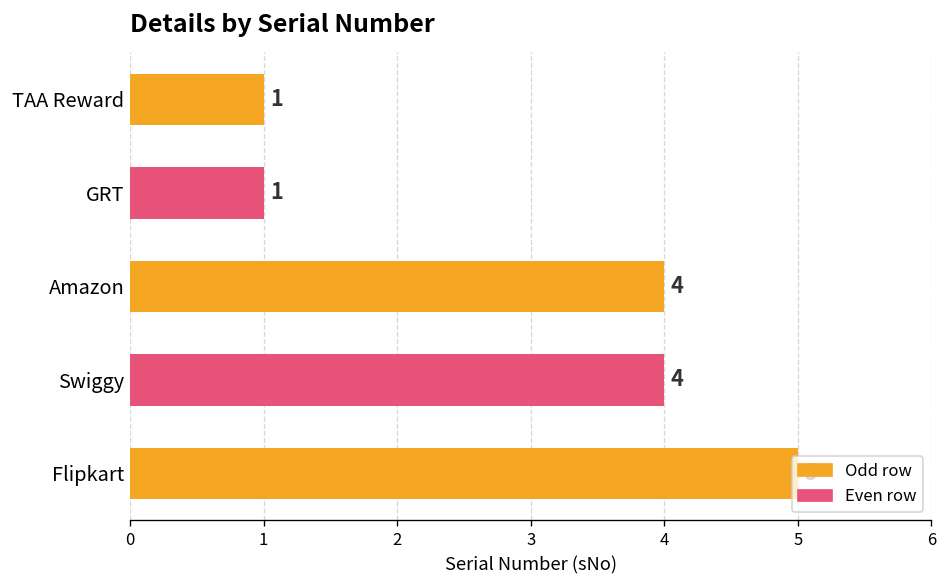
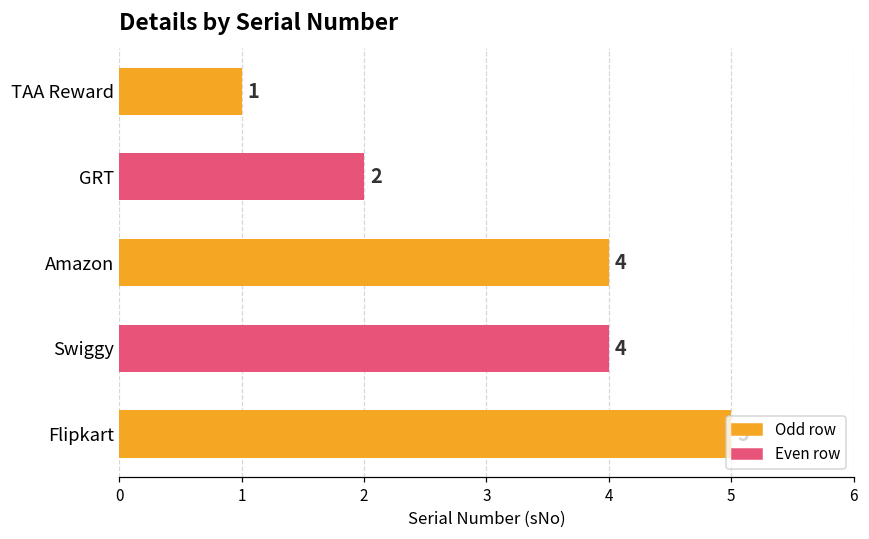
GRT: 1 -> 2
